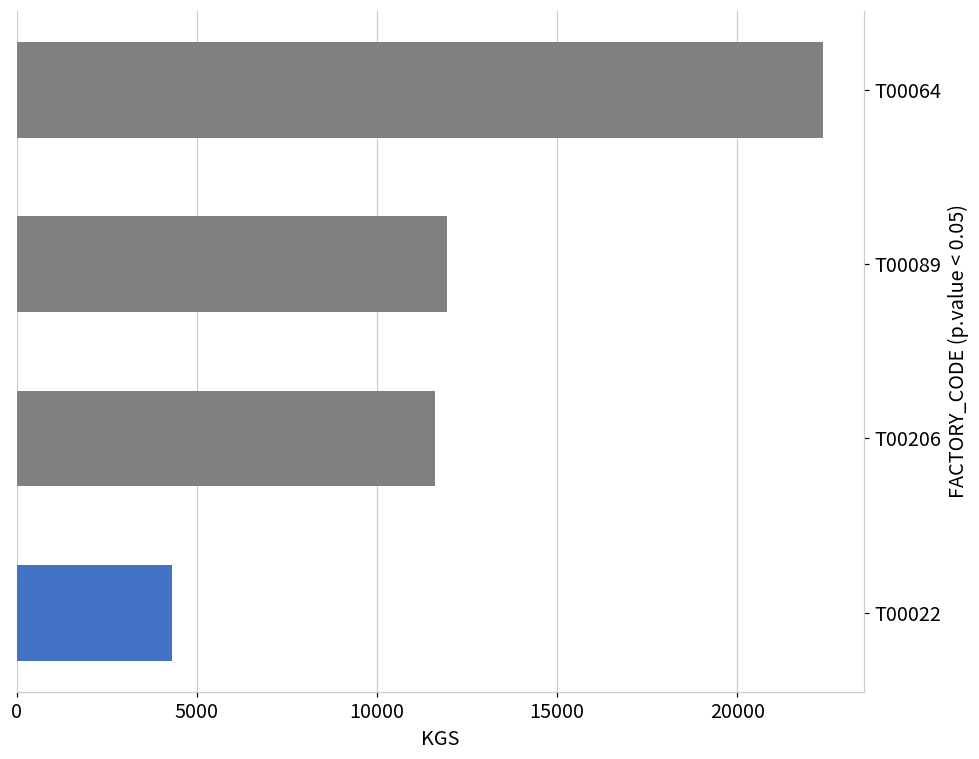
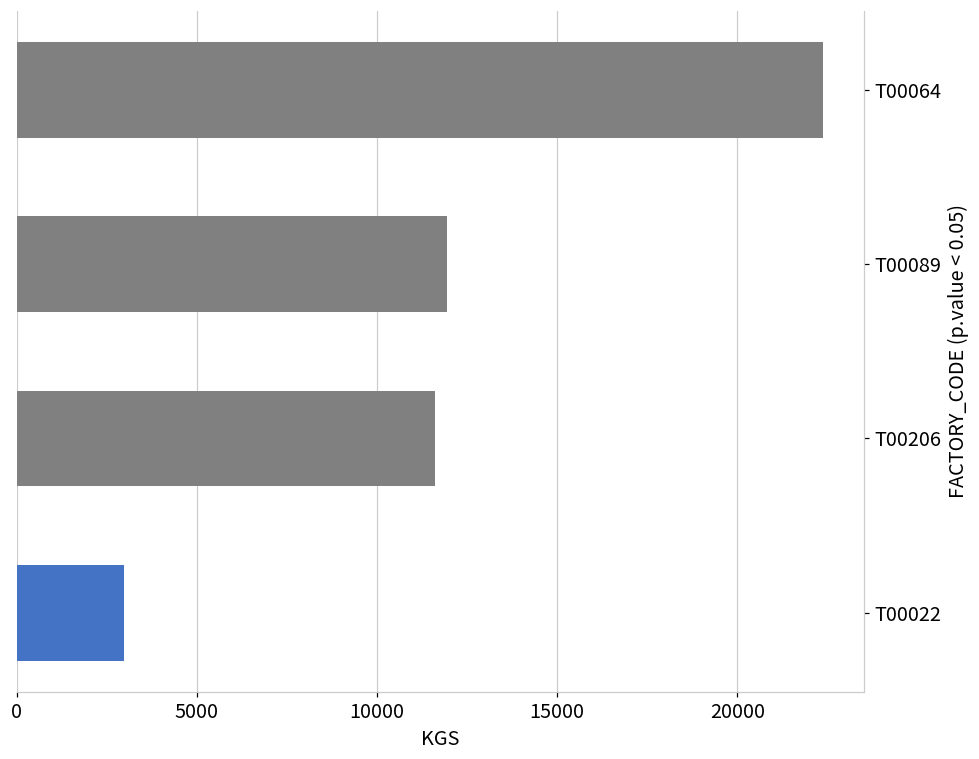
T00022: 4300 -> 3000
